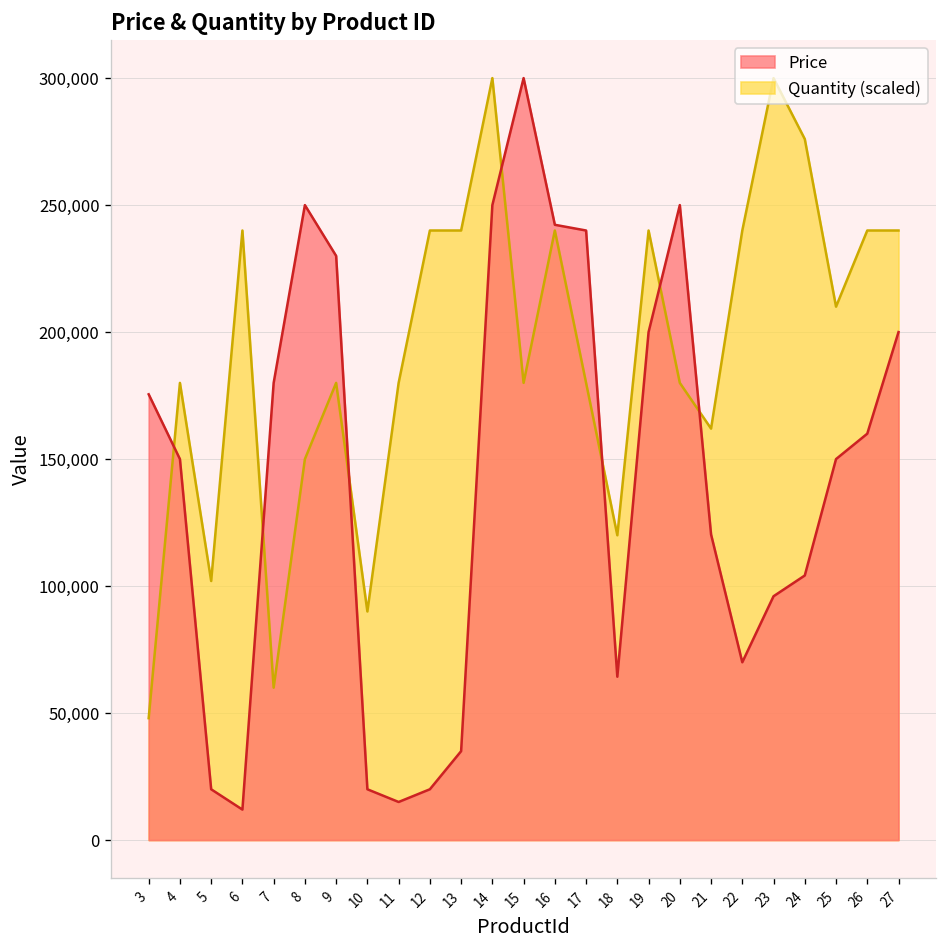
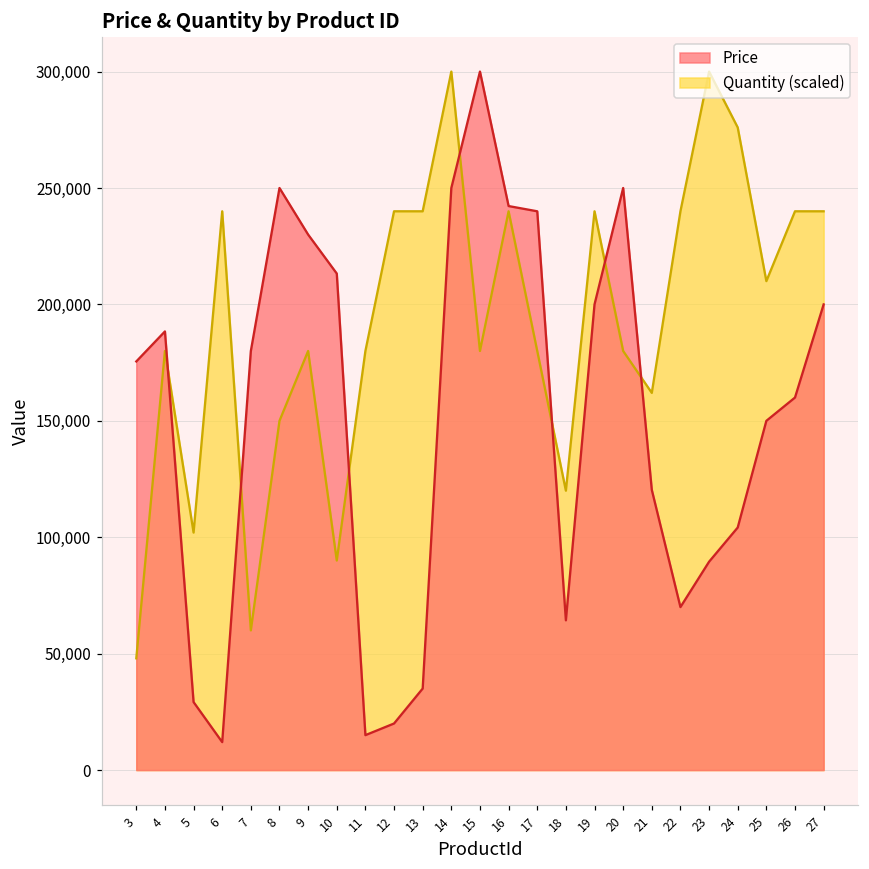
Price, 4: 150,000 -> 188,000
Price, 5: 20,000 -> 29,000
Price, 10: 20,000 -> 213,000
Price, 23: 96,000 -> 89,000
